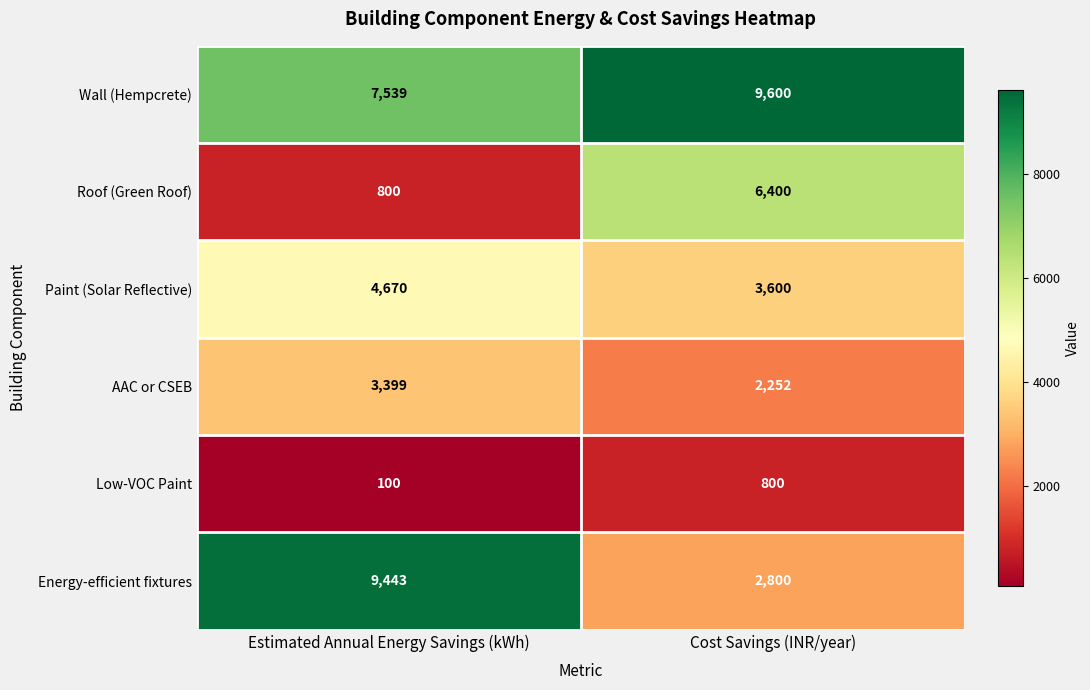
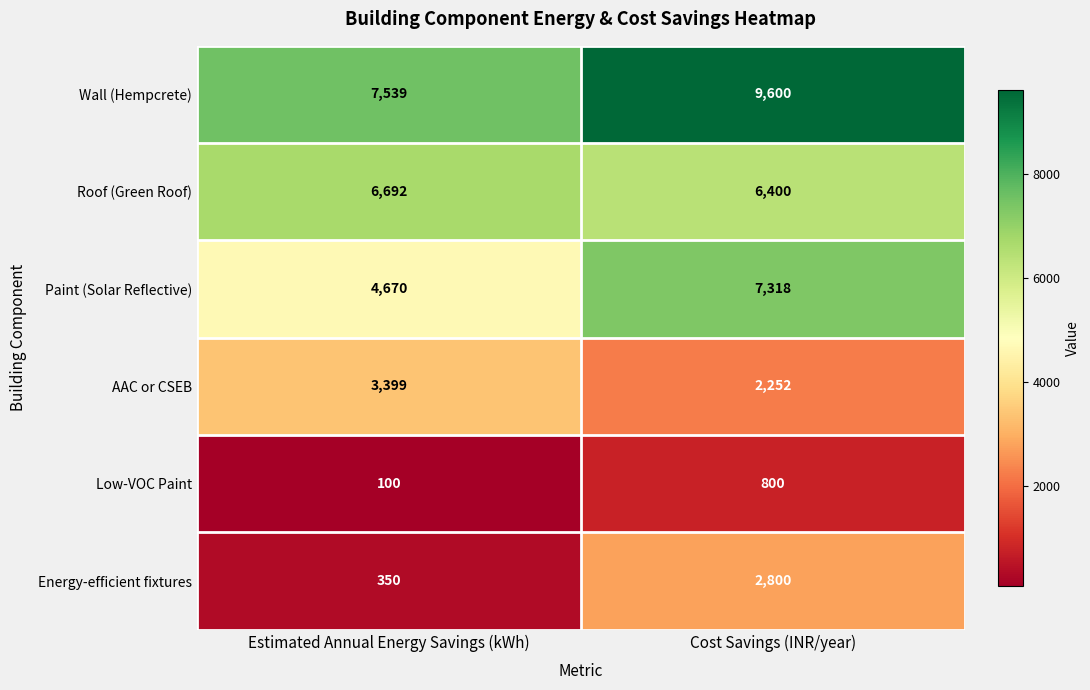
Roof (Green Roof), Estimated Annual Energy Savings (kWh): 800 -> 6,692
Paint (Solar Reflective), Cost Savings (INR/year): 3,600 -> 7,318
Energy-efficient fixtures, Estimated Annual Energy Savings (kWh): 9,443 -> 350
